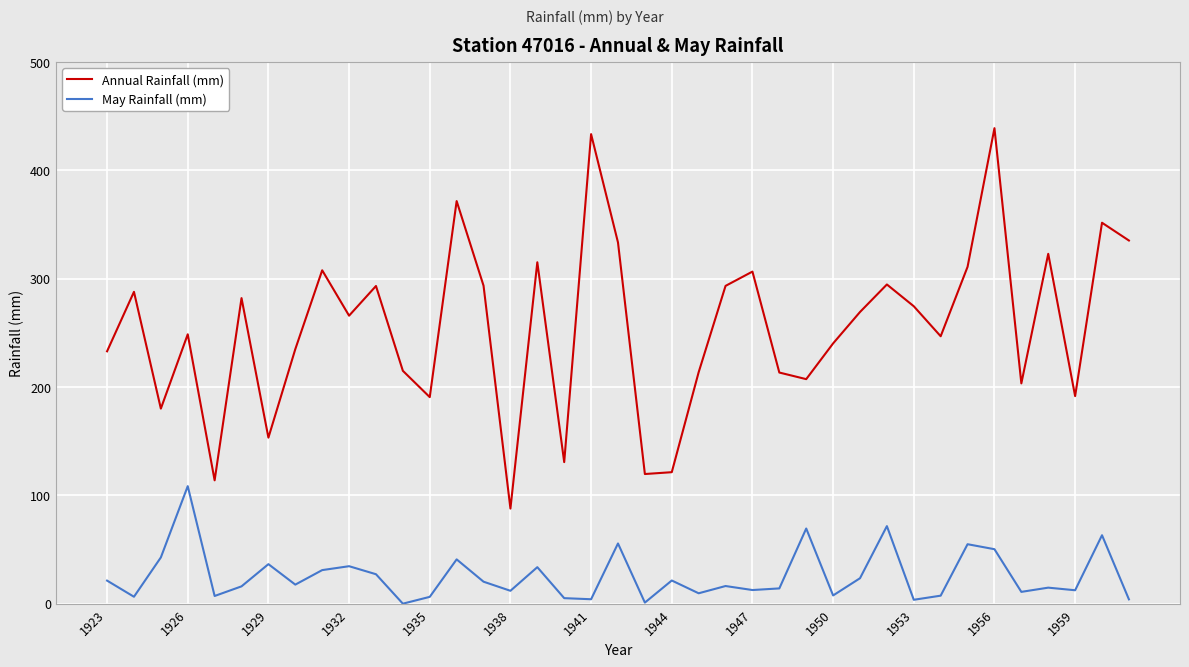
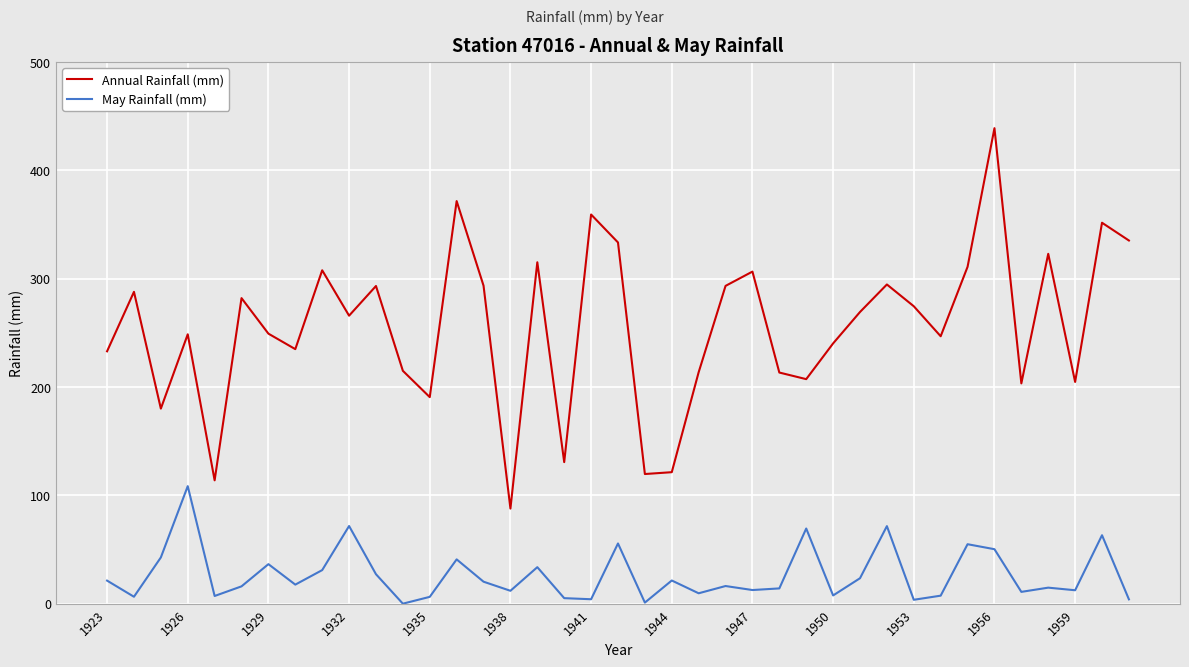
Annual Rainfall (mm), 1929: 153 -> 249
May Rainfall (mm), 1932: 35 -> 72
Annual Rainfall (mm), 1941: 434 -> 359
Annual Rainfall (mm), 1959: 192 -> 205
